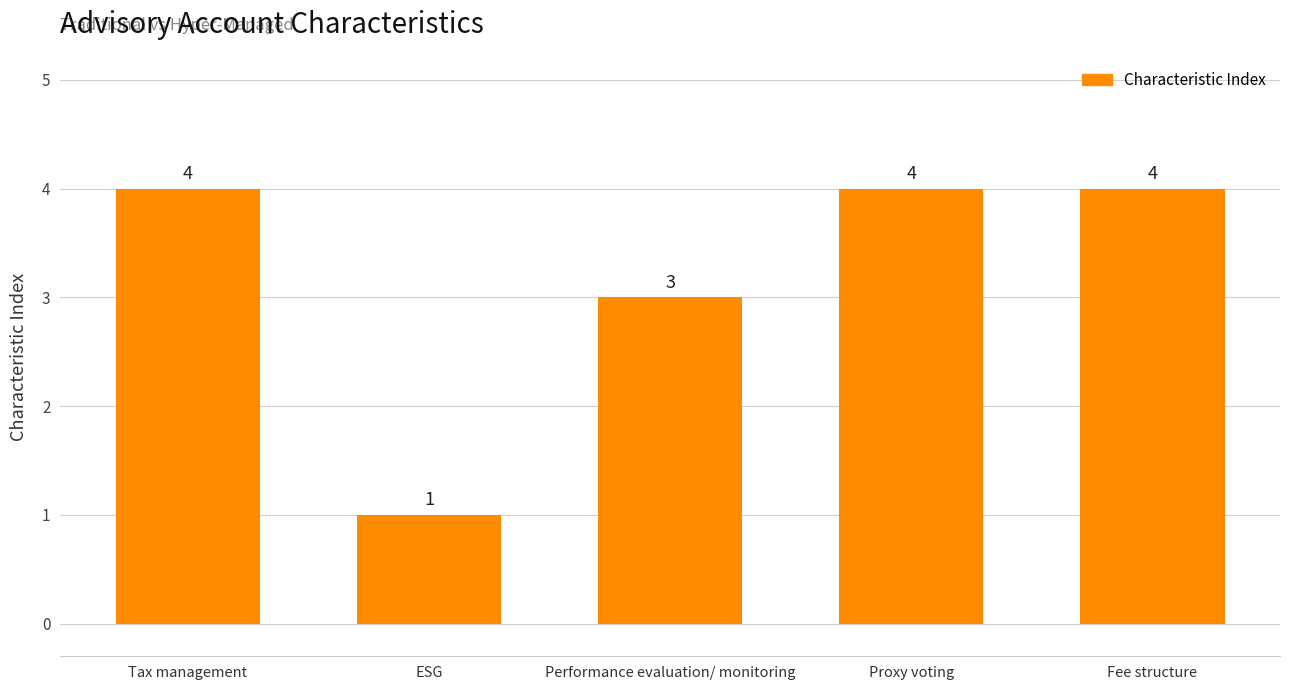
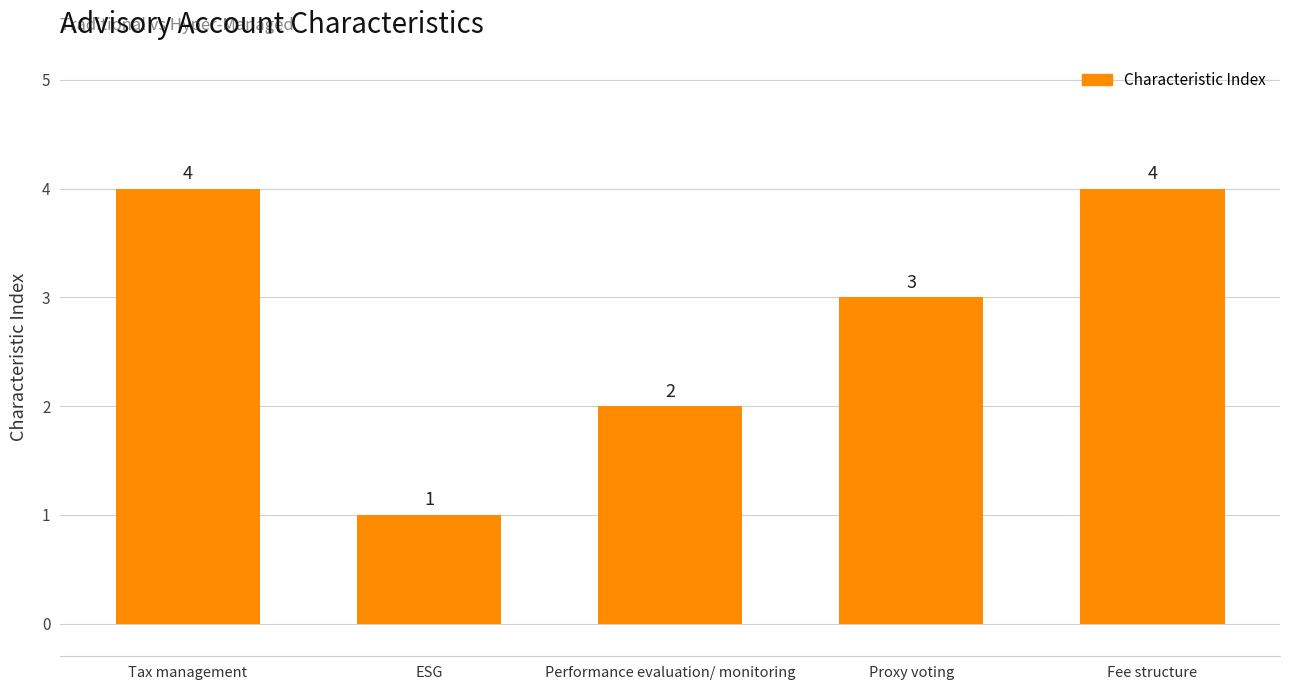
Performance evaluation/ monitoring: 3 -> 2
Proxy voting: 4 -> 3
